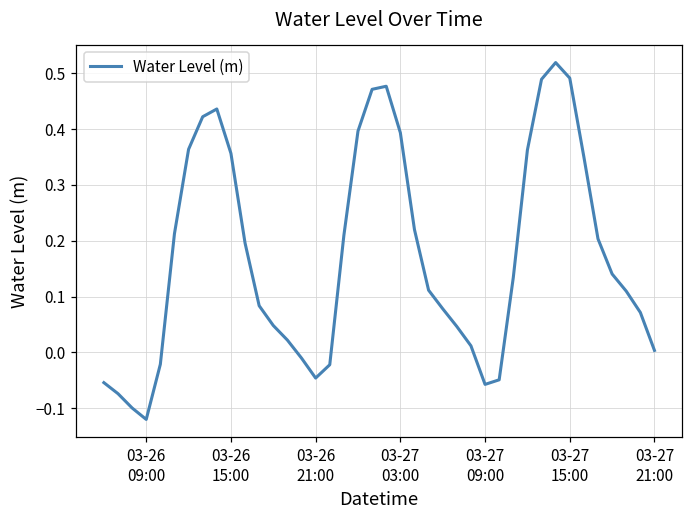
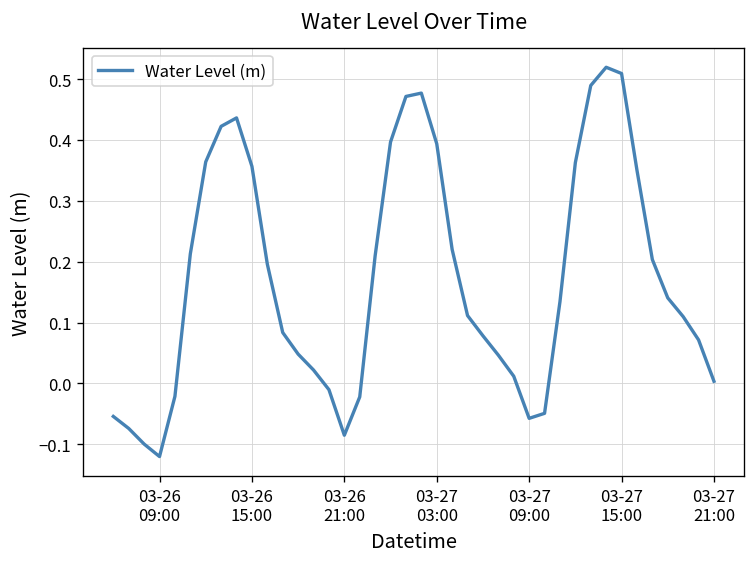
03-26 21:00: -0.05 -> -0.09
03-27 15:00: 0.49 -> 0.51
